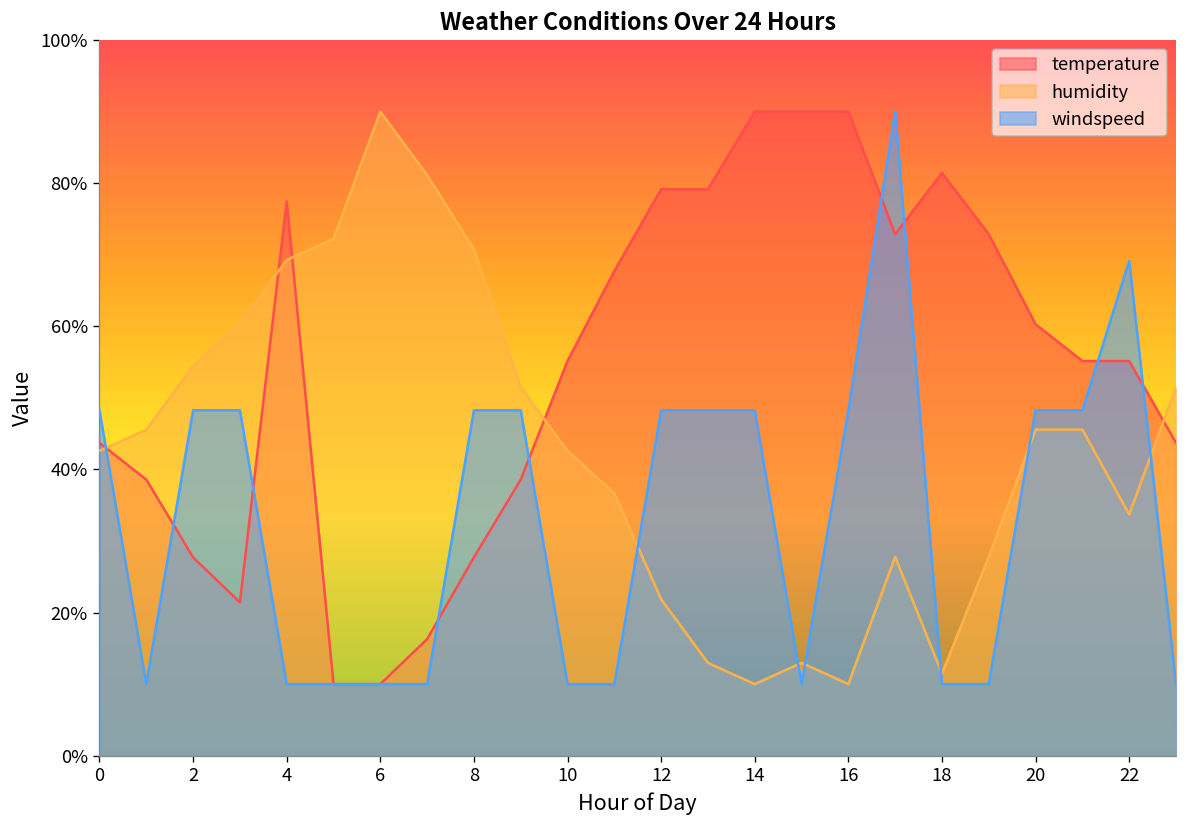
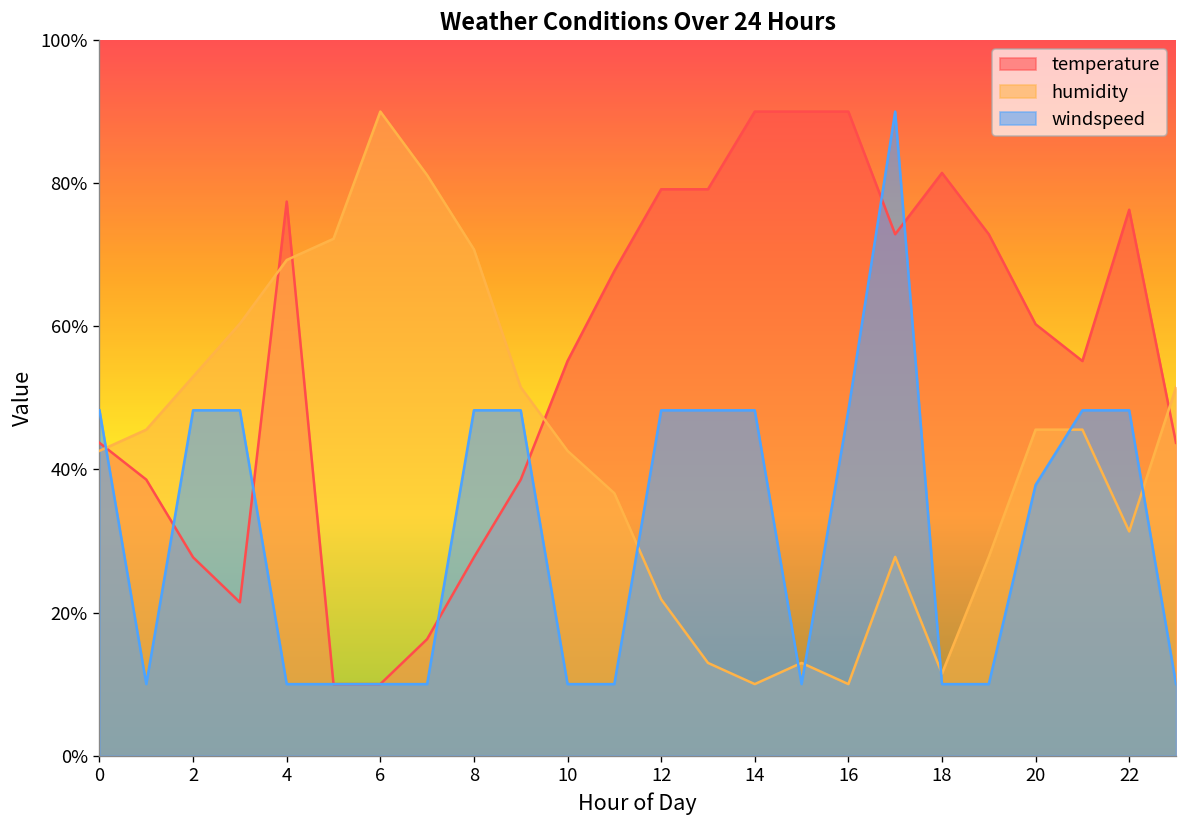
humidity, 2: 54% -> 53%
windspeed, 20: 48% -> 38%
temperature, 22: 55% -> 76%
humidity, 22: 34% -> 31%
windspeed, 22: 69% -> 48%
